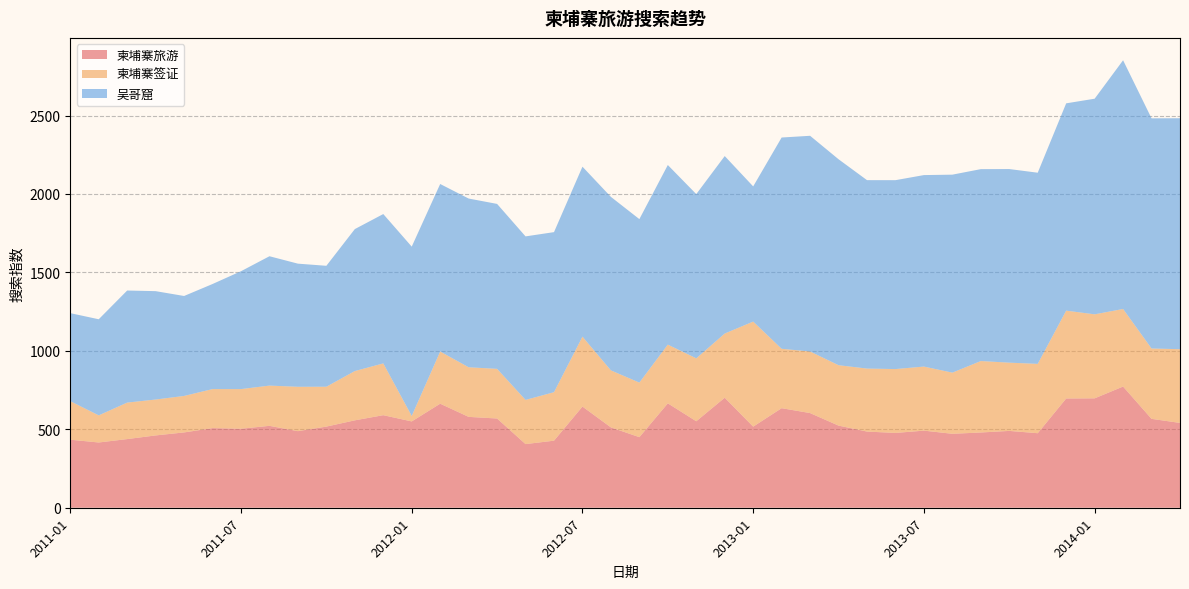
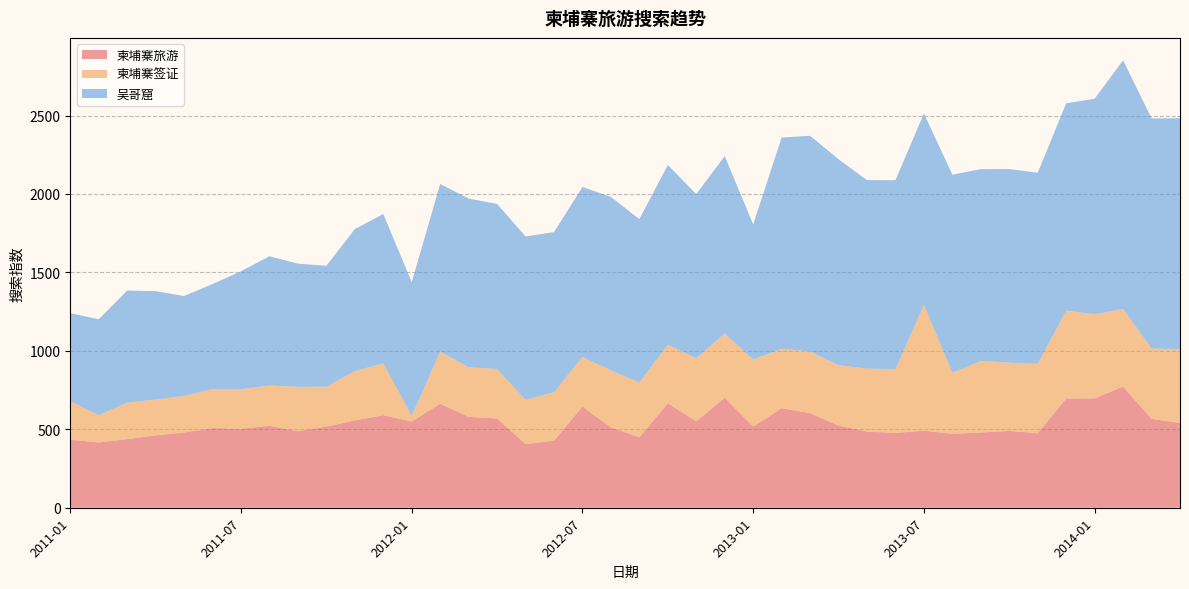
吴哥窟, 2012-01: 1080 -> 850
柬埔寨签证, 2012-07: 450 -> 320
柬埔寨签证, 2013-01: 670 -> 430
柬埔寨签证, 2013-07: 410 -> 800
